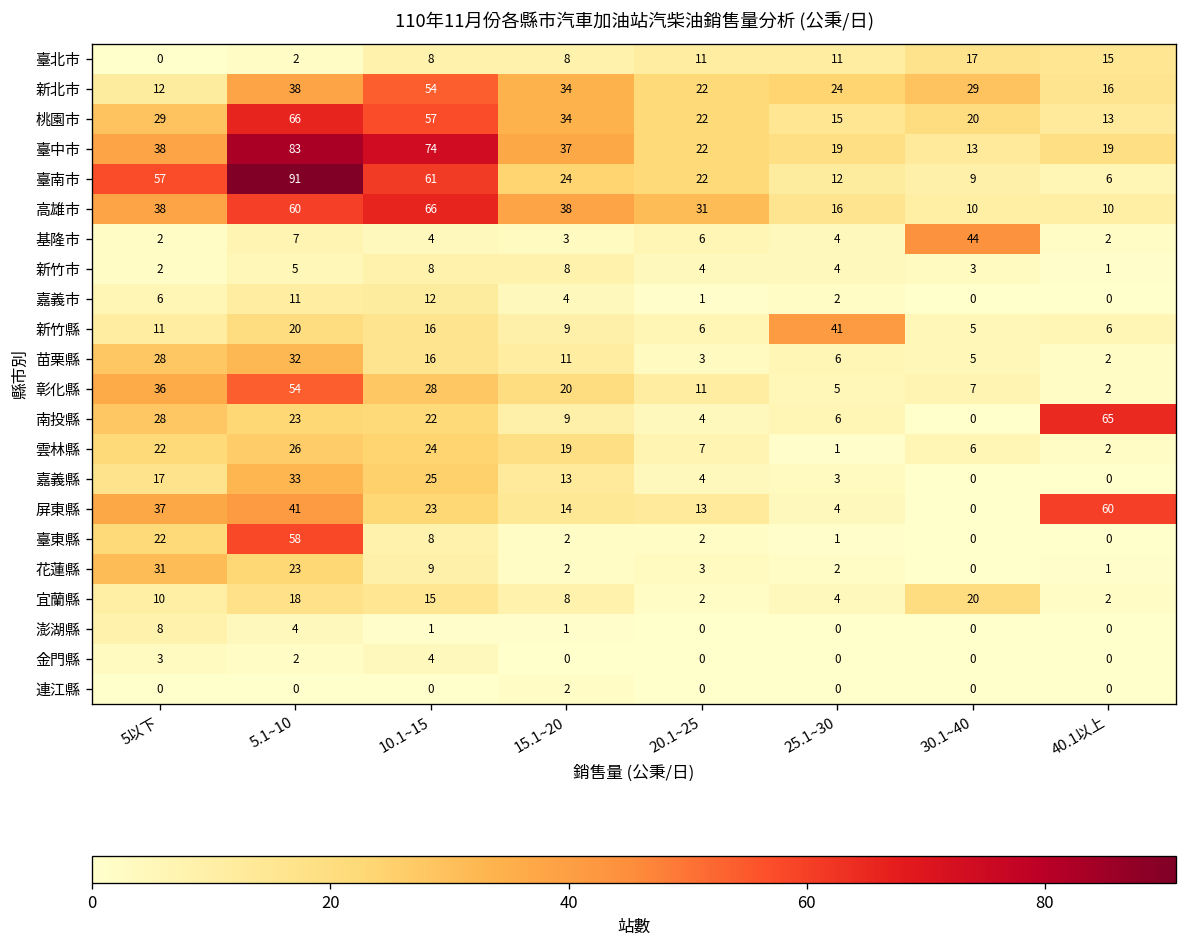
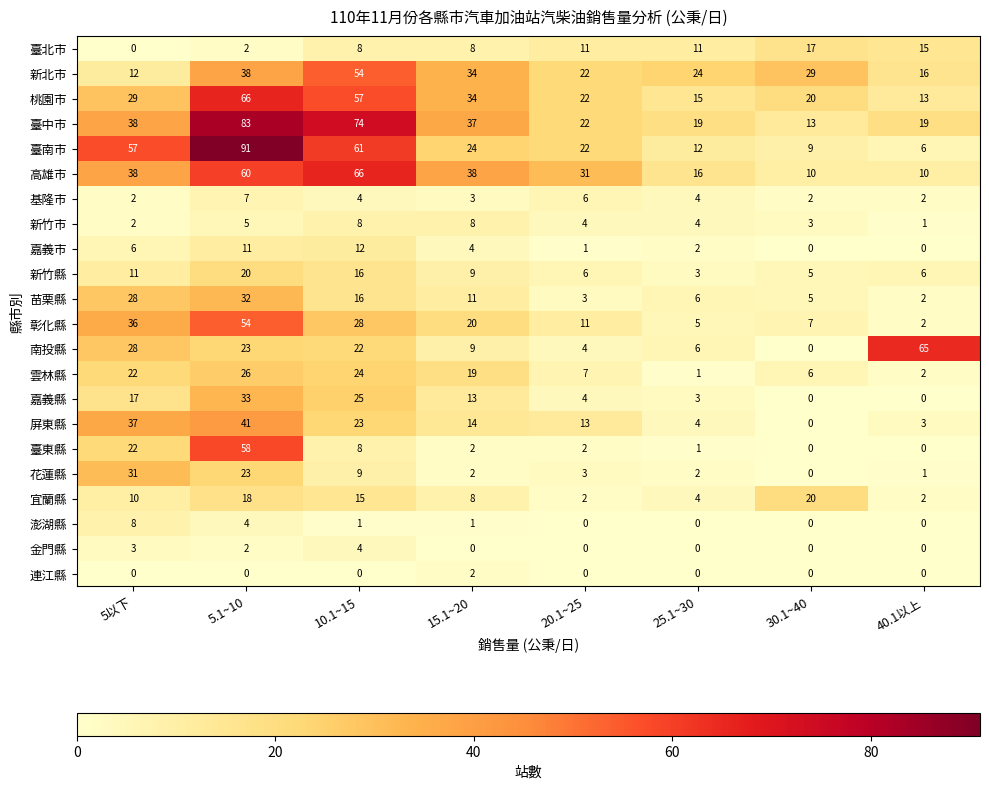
基隆市, 30.1~40: 44 -> 2
新竹縣, 25.1~30: 41 -> 3
屏東縣, 40.1以上: 60 -> 3
